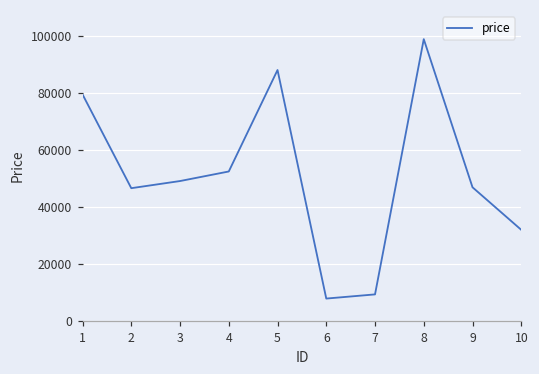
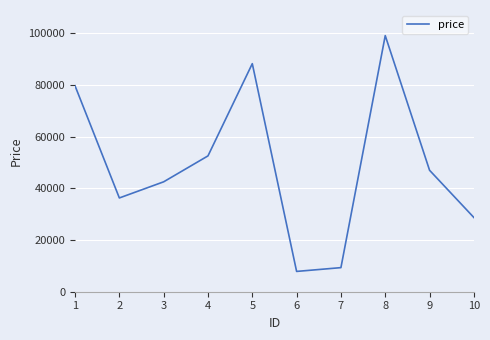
2: 47000 -> 36000
3: 49000 -> 42000
10: 32000 -> 29000
